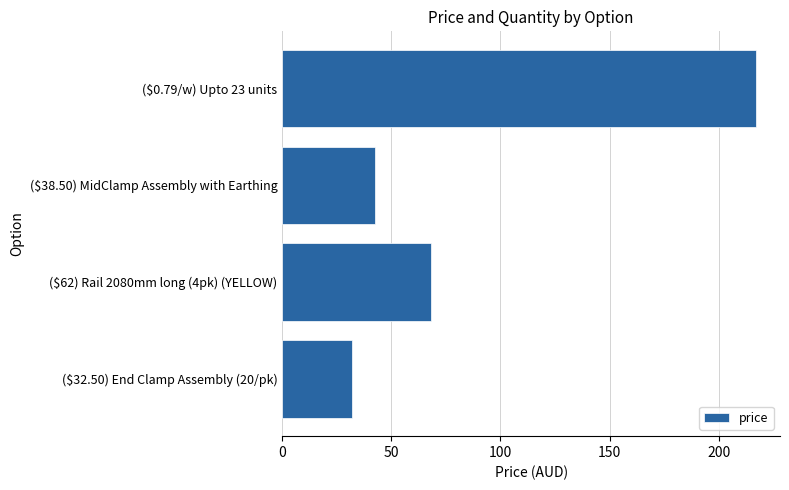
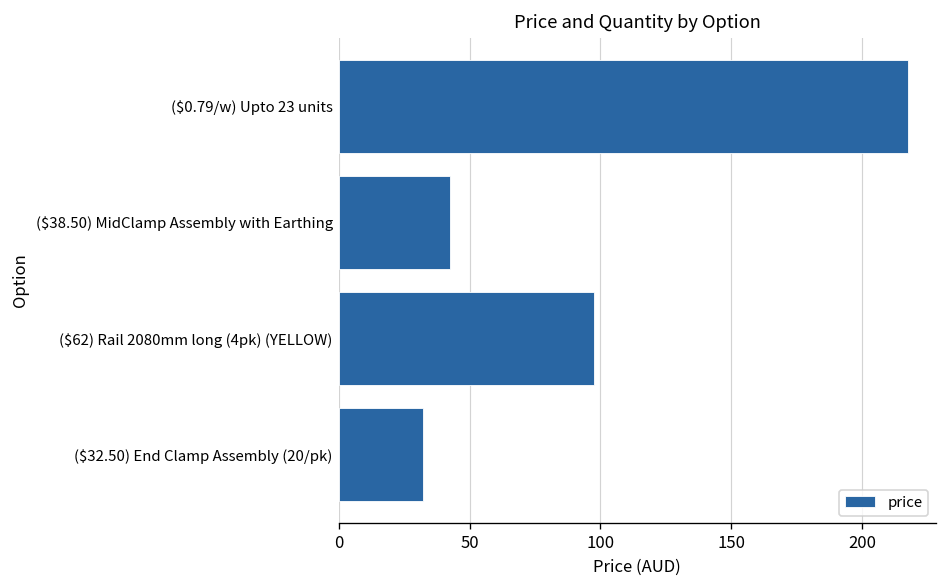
($62) Rail 2080mm long (4pk) (YELLOW): 68 -> 98
